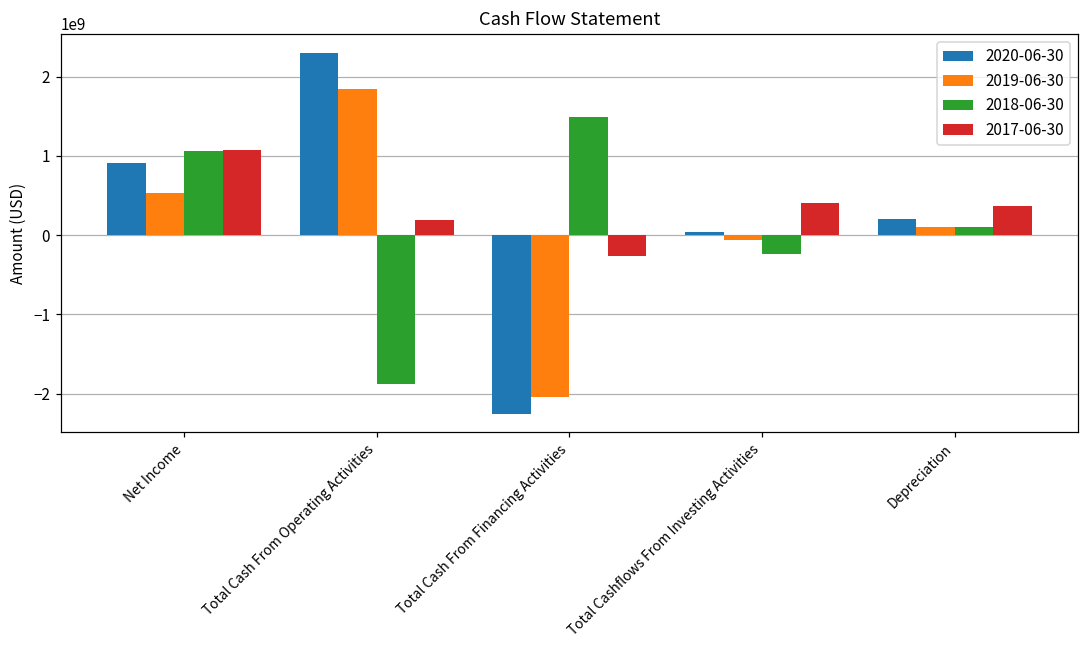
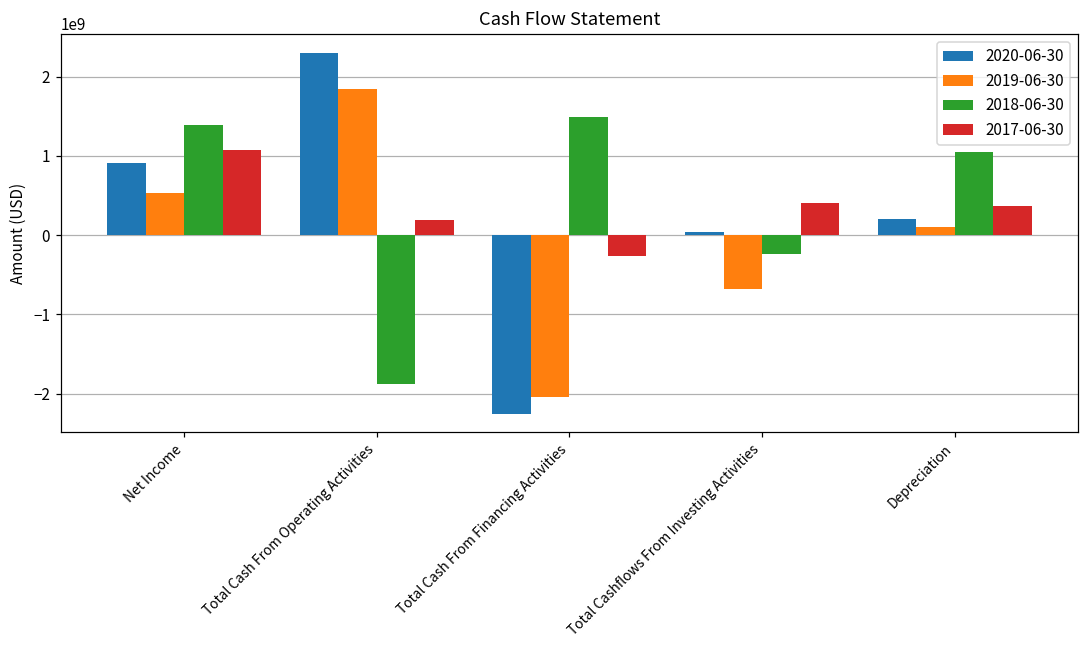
2018-06-30, Net Income: 1100000000 -> 1400000000
2019-06-30, Total Cashflows From Investing Activities: -100000000 -> -700000000
2018-06-30, Depreciation: 100000000 -> 1100000000
